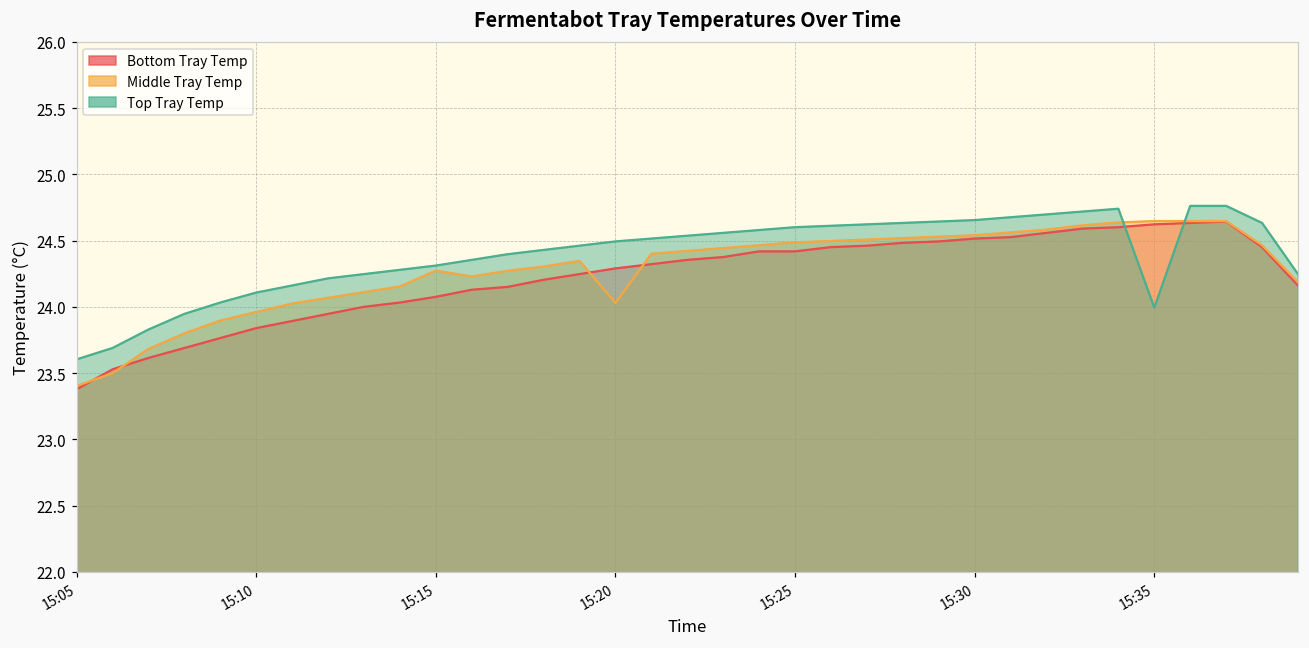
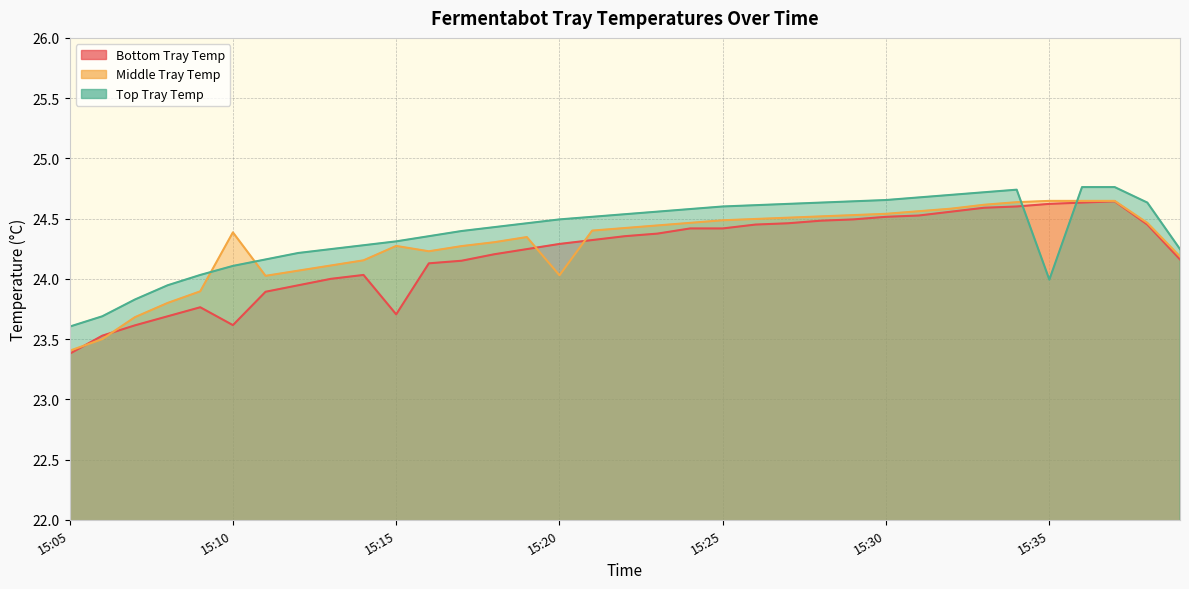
Bottom Tray Temp, 15:10: 23.84 -> 23.62
Middle Tray Temp, 15:10: 23.96 -> 24.39
Bottom Tray Temp, 15:15: 24.08 -> 23.71
